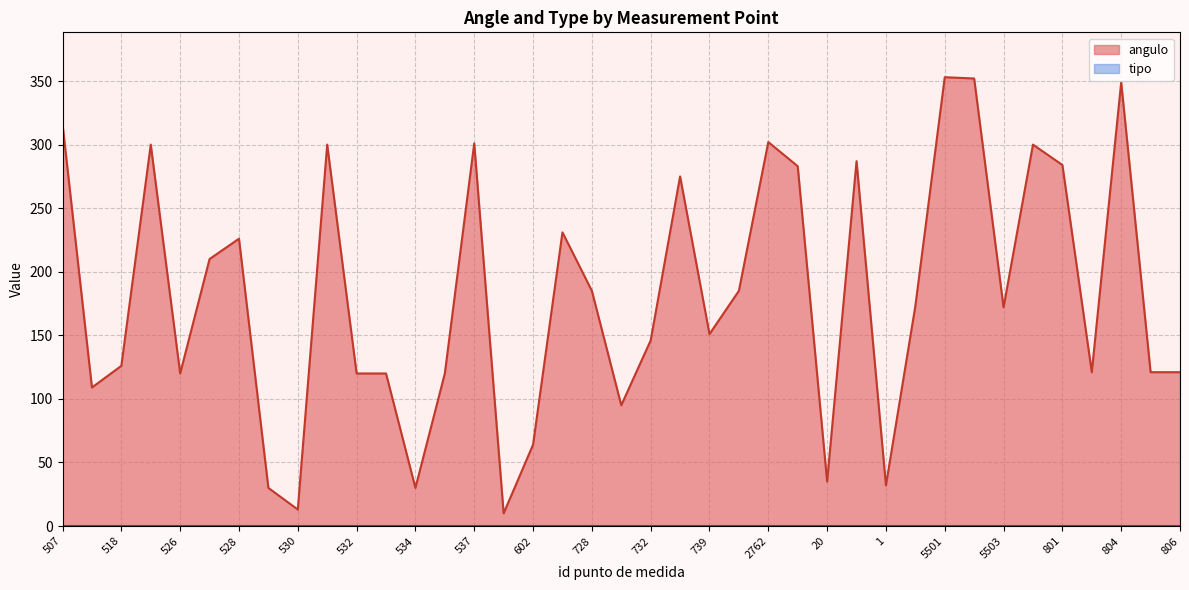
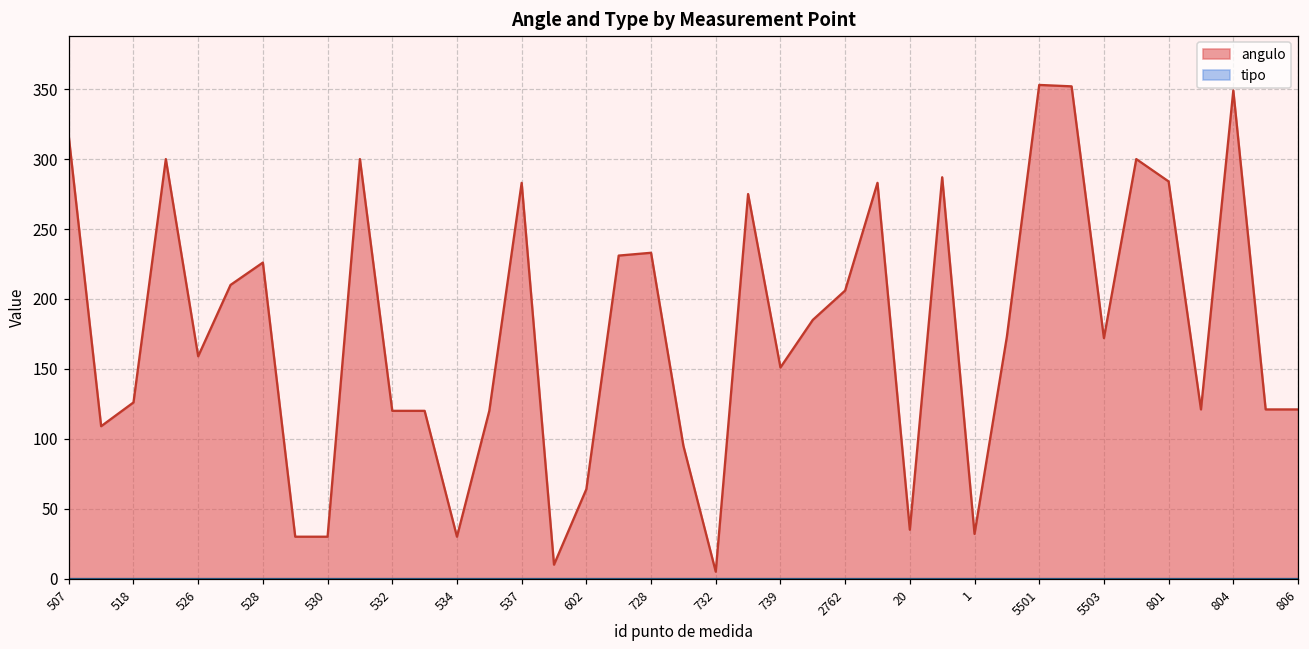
angulo, 526: 120 -> 159
angulo, 530: 13 -> 30
angulo, 537: 301 -> 283
angulo, 728: 185 -> 233
angulo, 732: 146 -> 5
angulo, 2762: 302 -> 206
